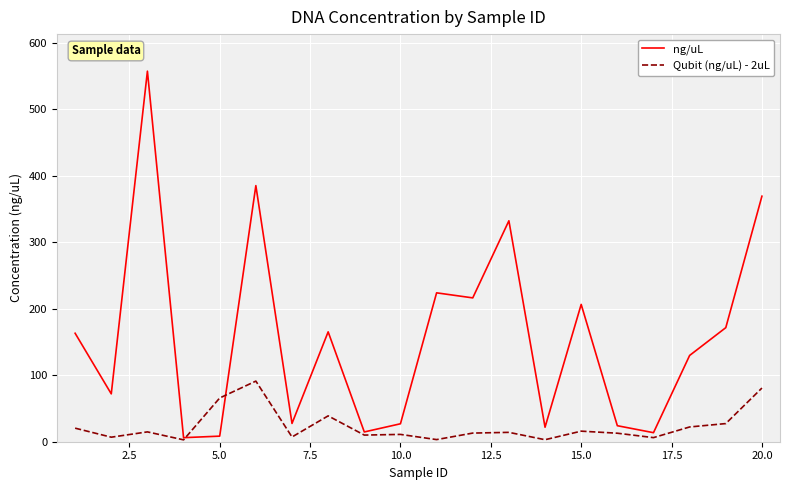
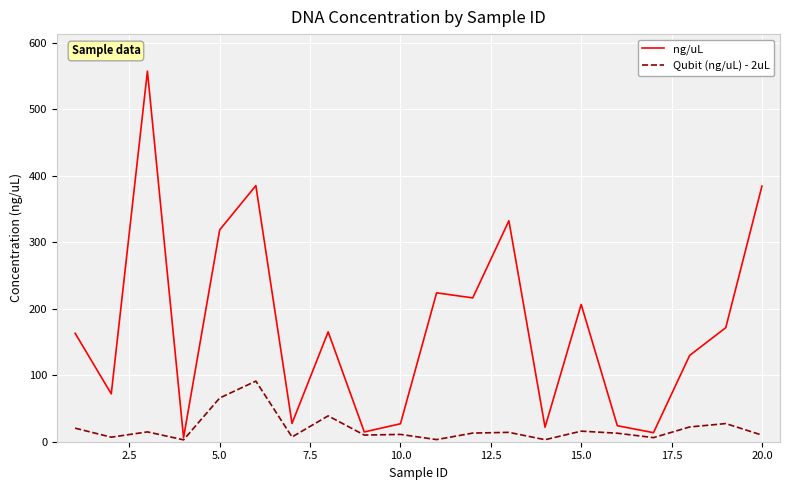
ng/uL, 5.0: 10 -> 320
ng/uL, 20.0: 370 -> 380
Qubit (ng/uL) - 2uL, 20.0: 80 -> 10
